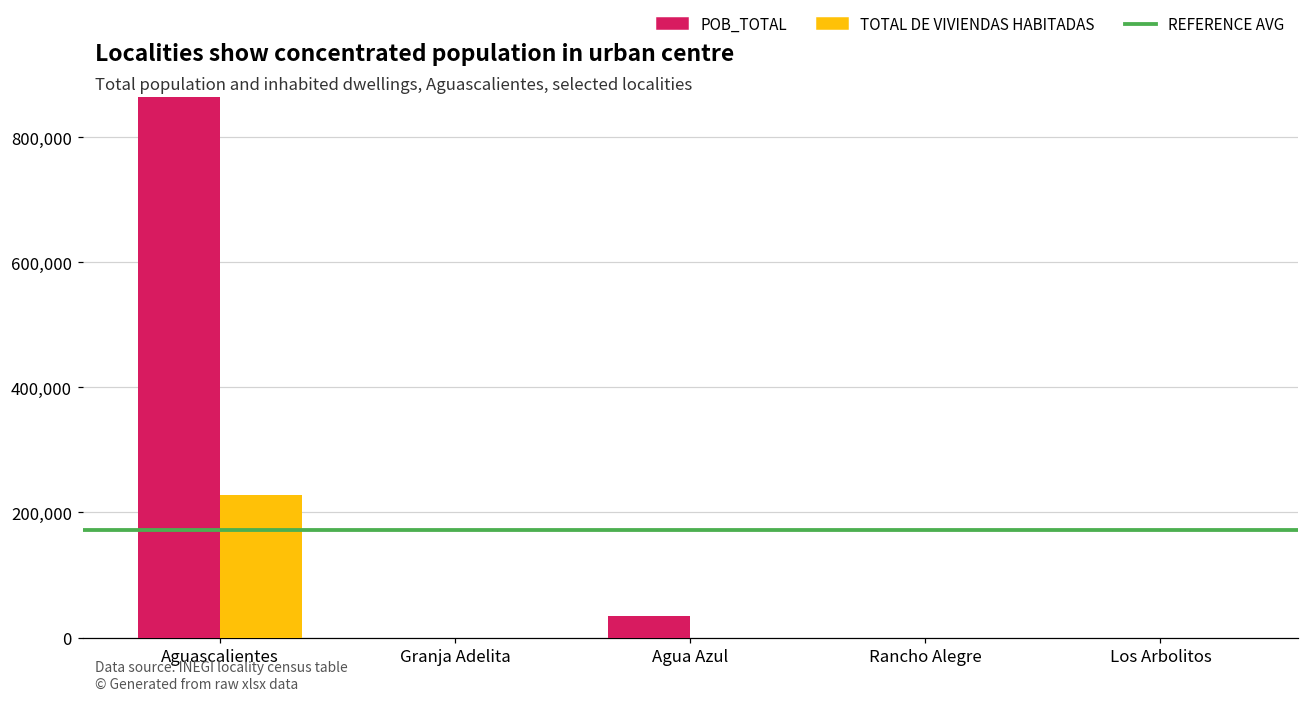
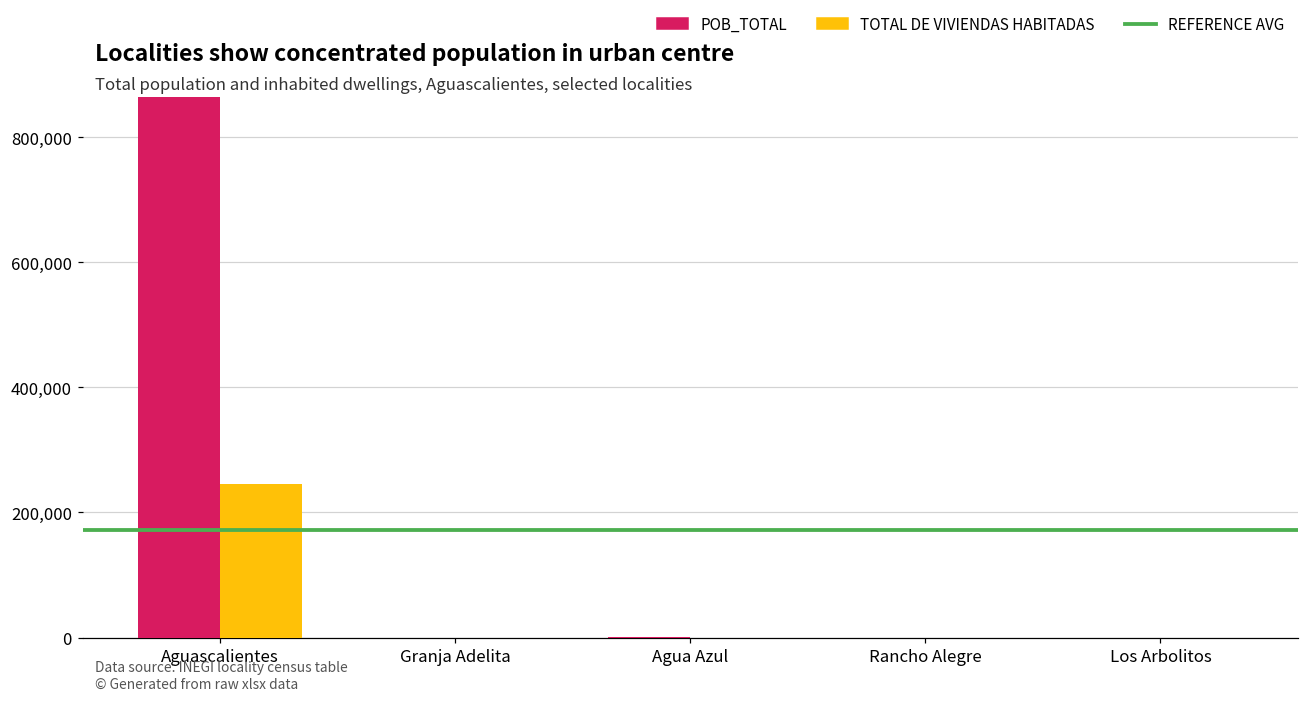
TOTAL DE VIVIENDAS HABITADAS, Aguascalientes: 230,000 -> 250,000
POB_TOTAL, Agua Azul: 30,000 -> 0
